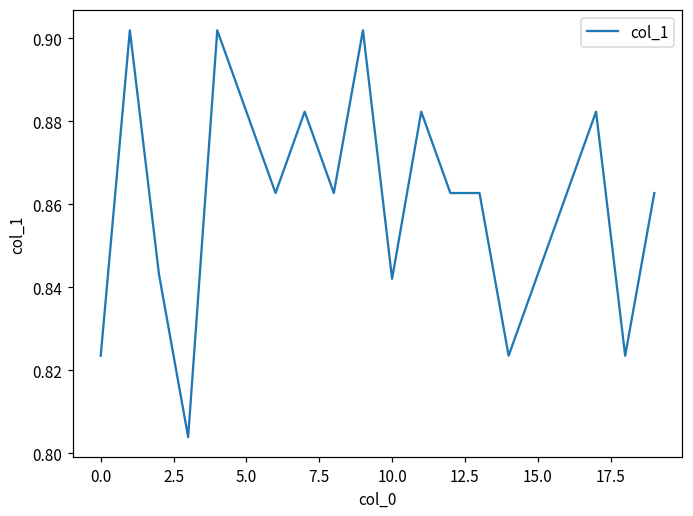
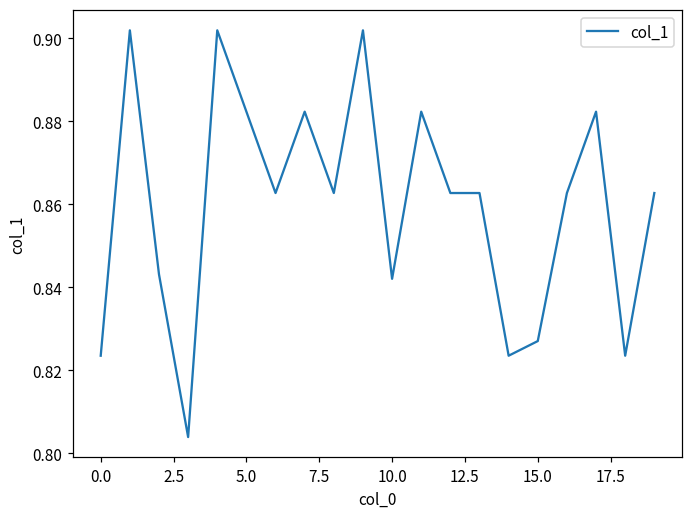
15.0: 0.843 -> 0.827
